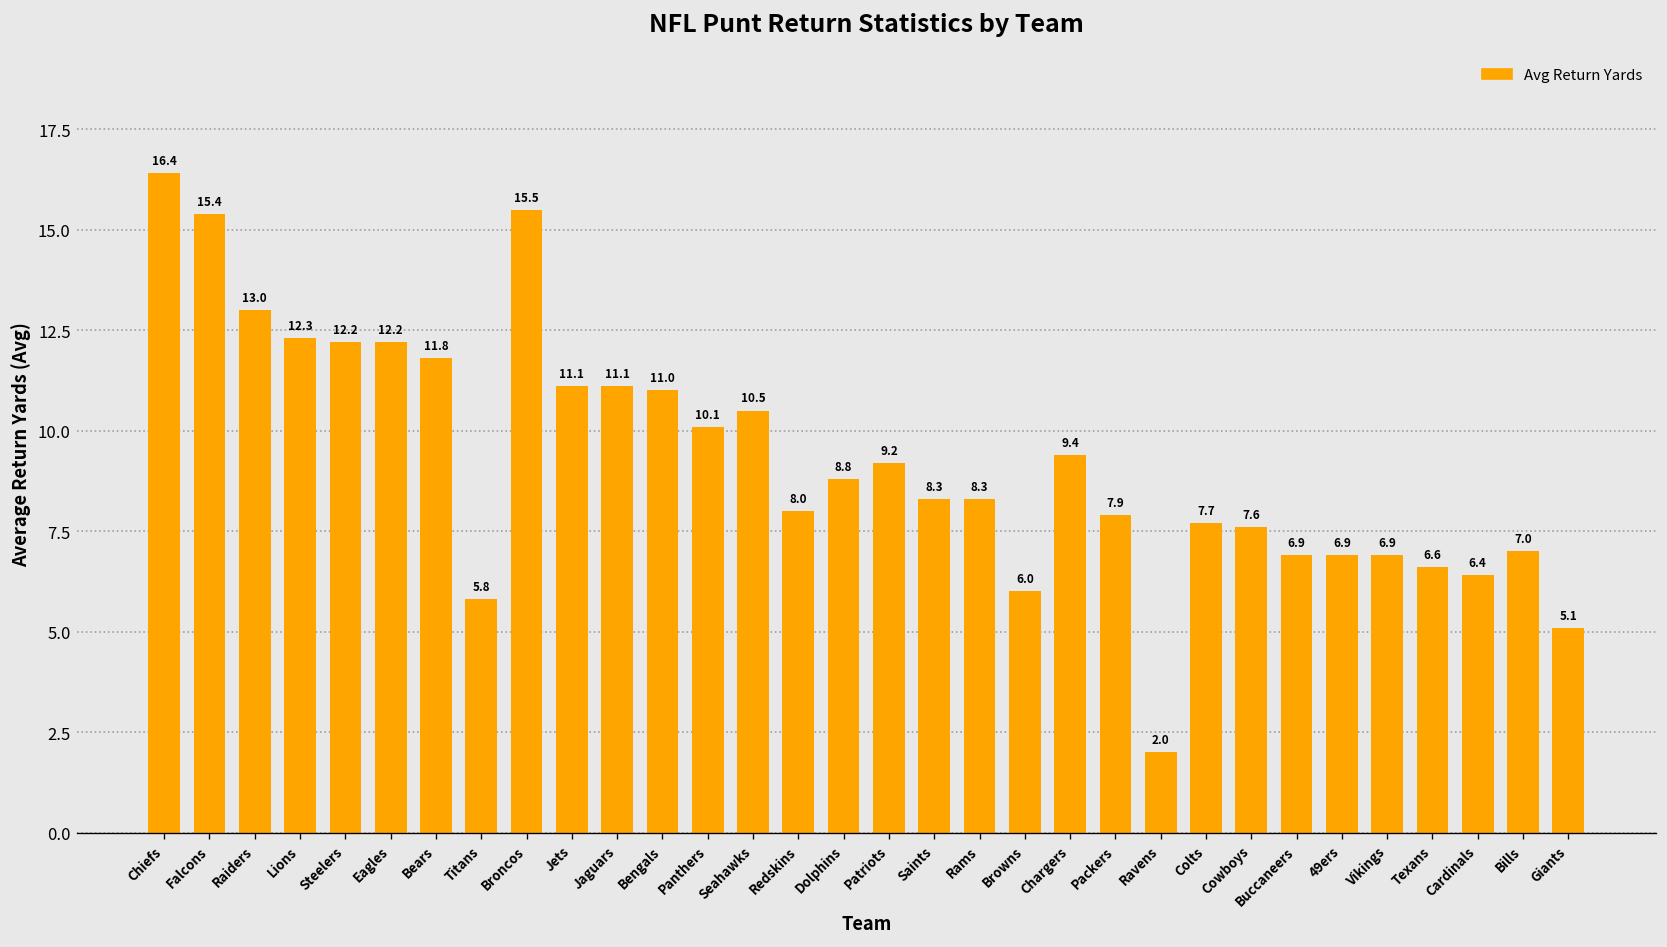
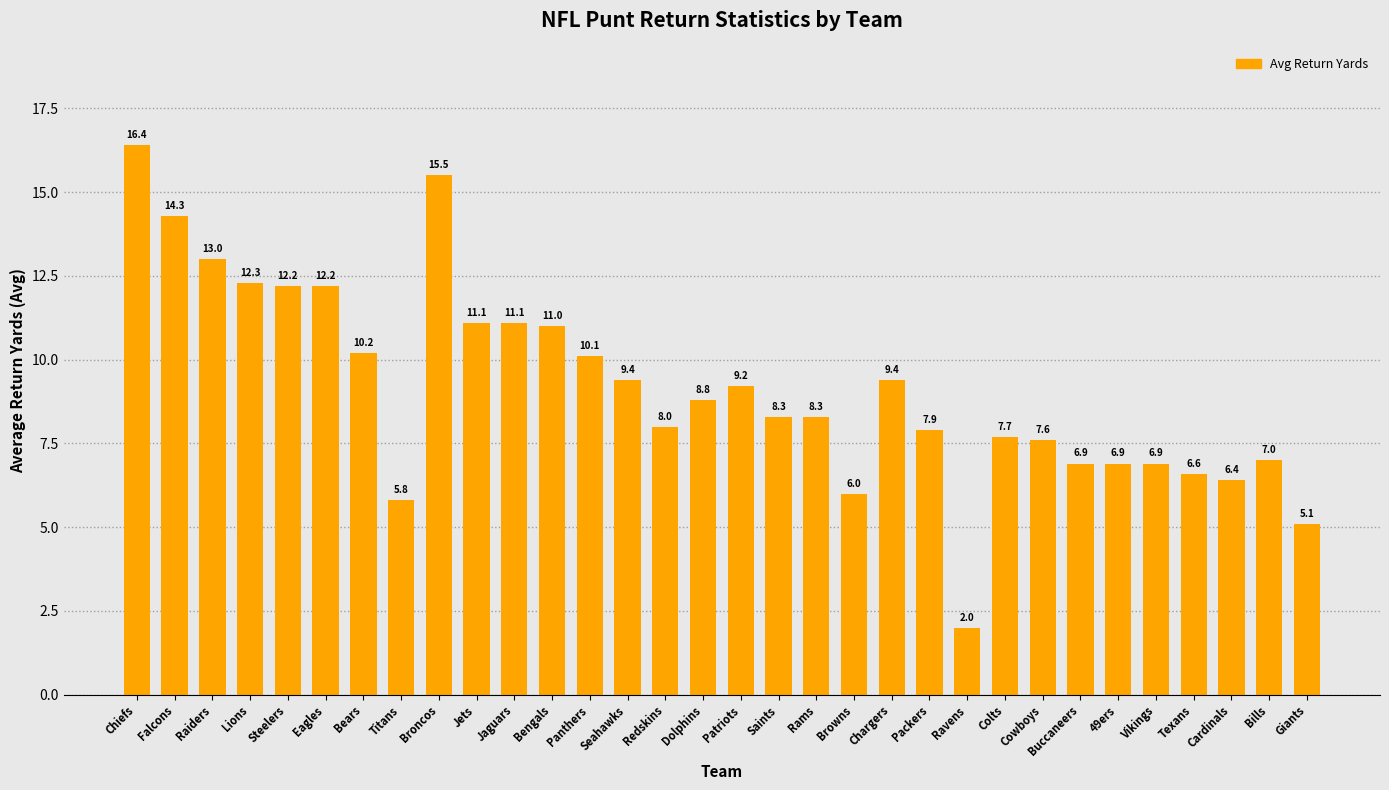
Falcons: 15.4 -> 14.3
Bears: 11.8 -> 10.2
Seahawks: 10.5 -> 9.4
